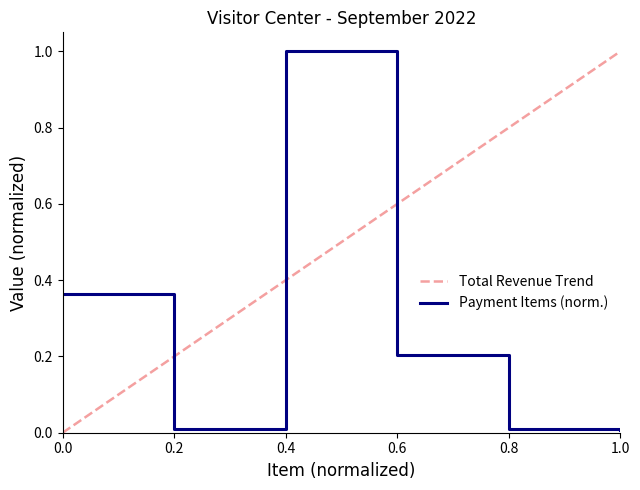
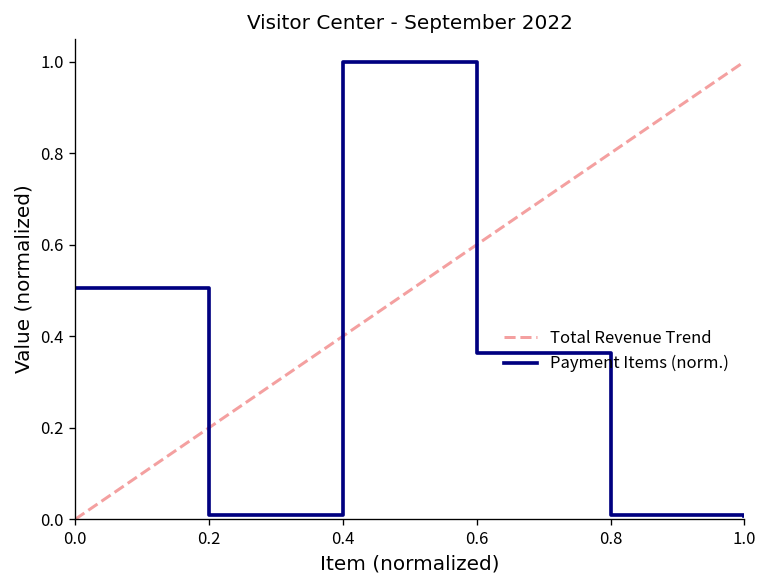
Payment Items (norm.), 0.0: 0.36 -> 0.51
Payment Items (norm.), 0.6: 0.21 -> 0.36
